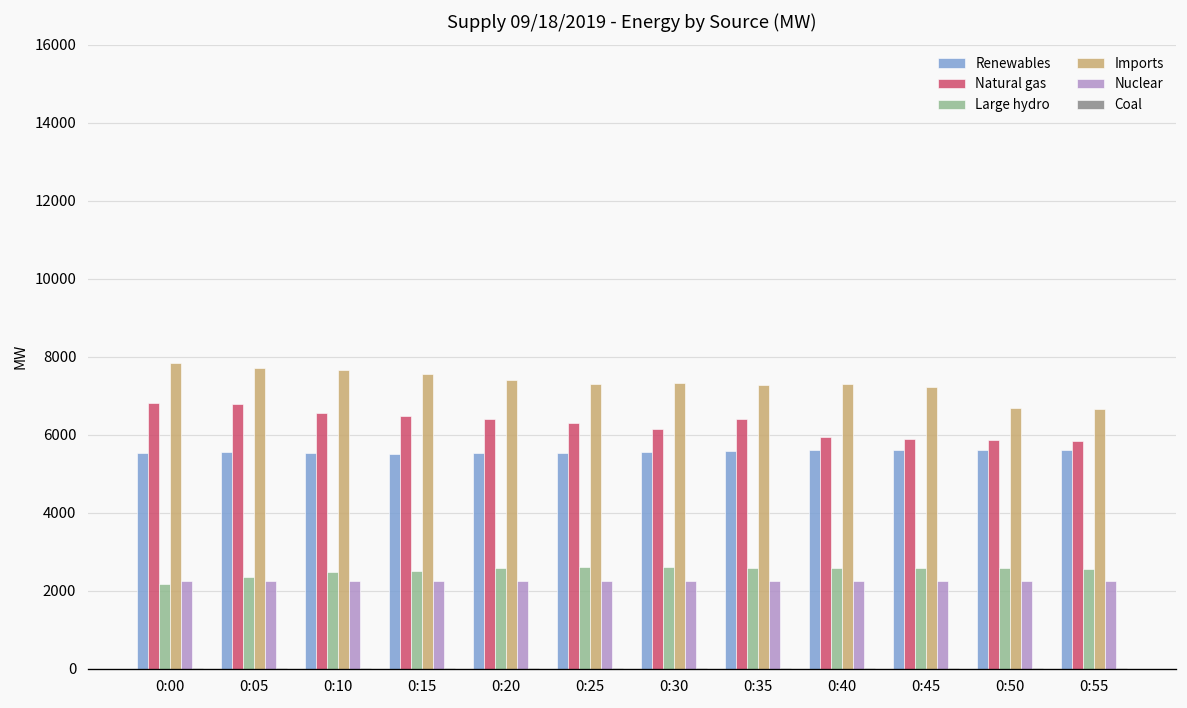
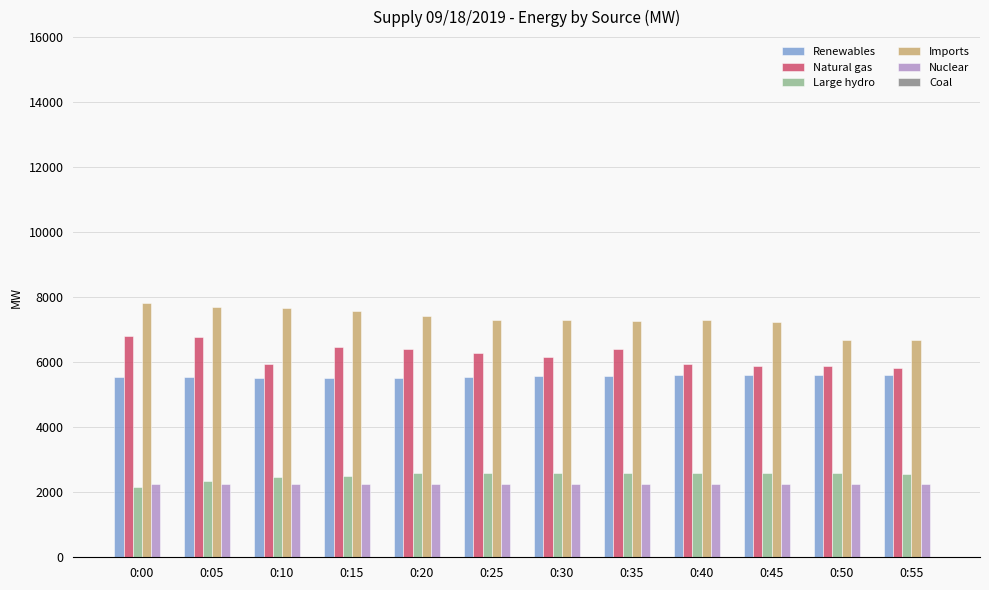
Natural gas, 0:10: 6500 -> 5900
